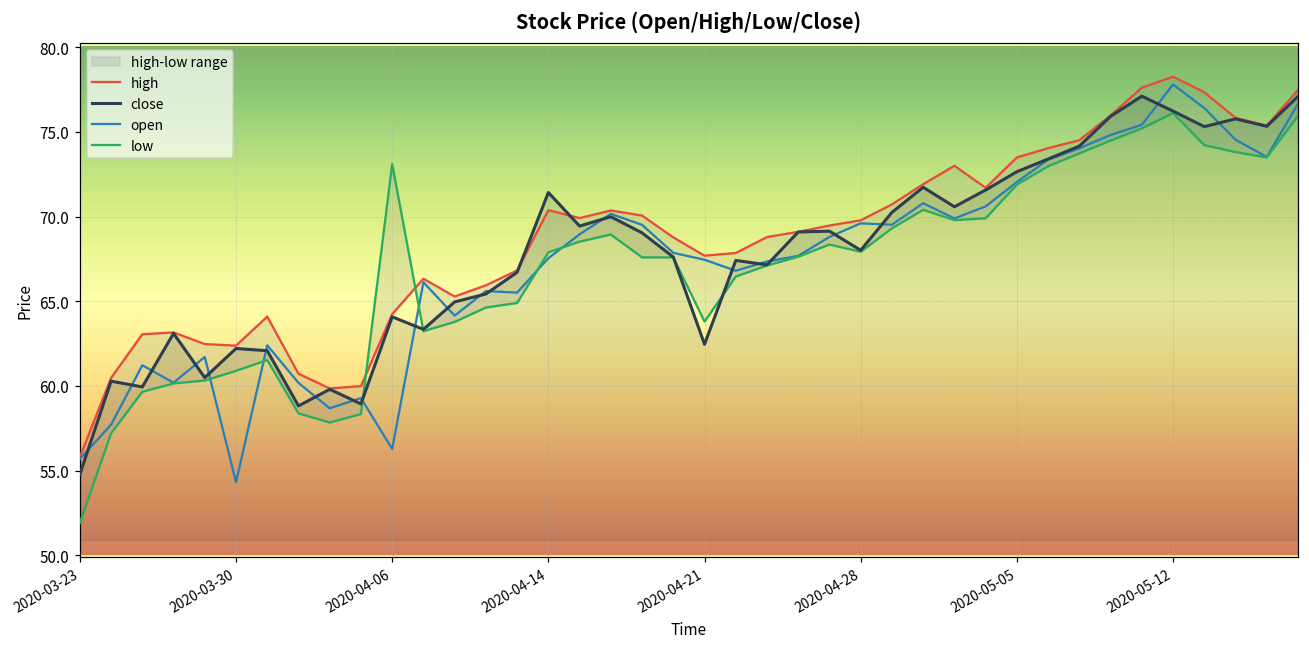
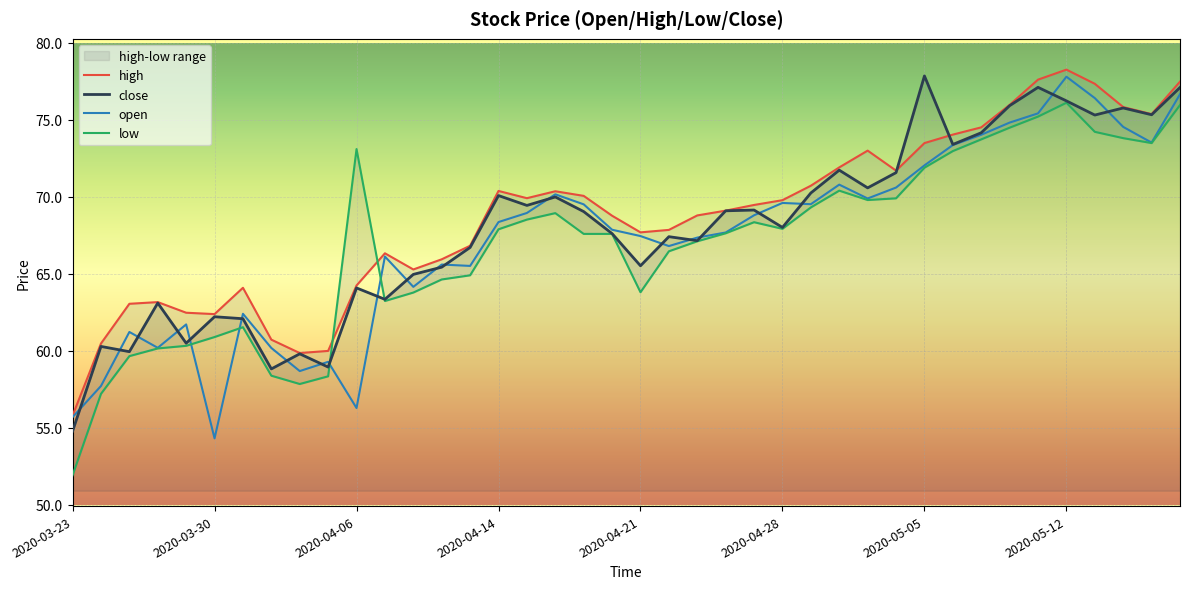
close, 2020-04-14: 71.4 -> 70.1
open, 2020-04-14: 67.5 -> 68.4
close, 2020-04-21: 62.5 -> 65.5
close, 2020-05-05: 72.7 -> 77.9
